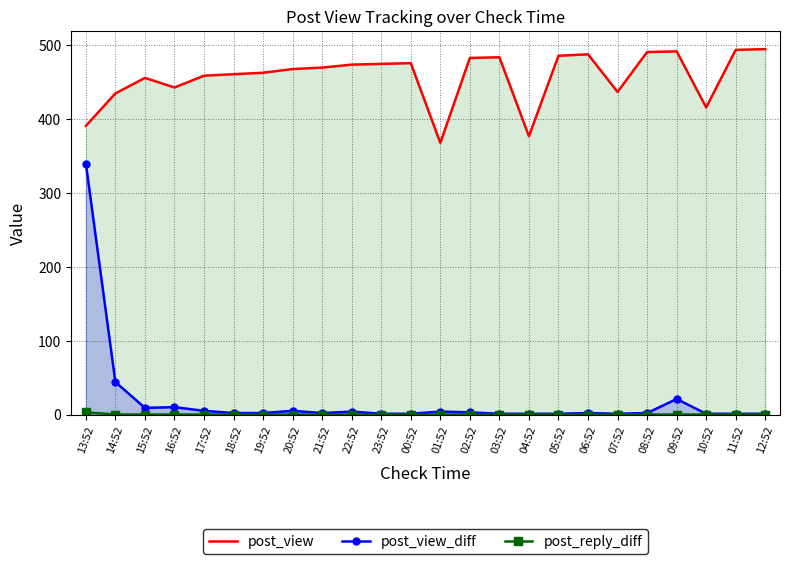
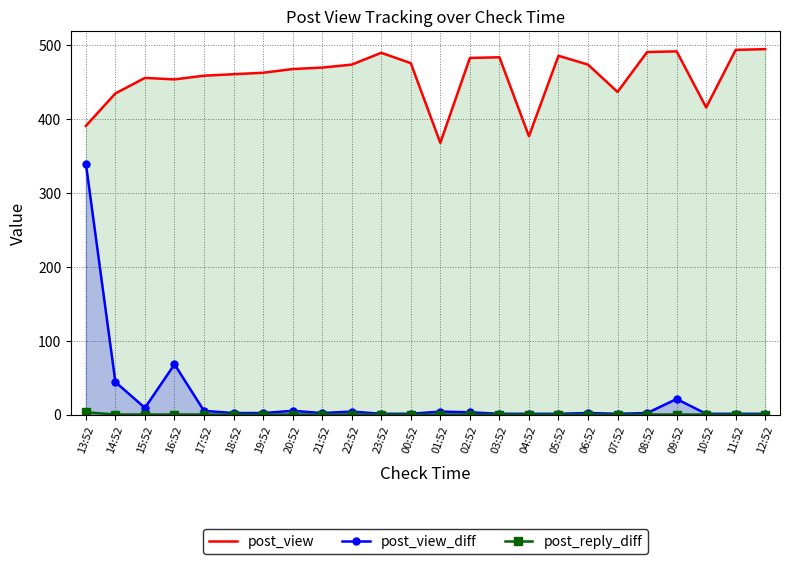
post_view, 16:52: 440 -> 450
post_view_diff, 16:52: 10 -> 70
post_view, 23:52: 480 -> 490
post_view, 06:52: 490 -> 470
